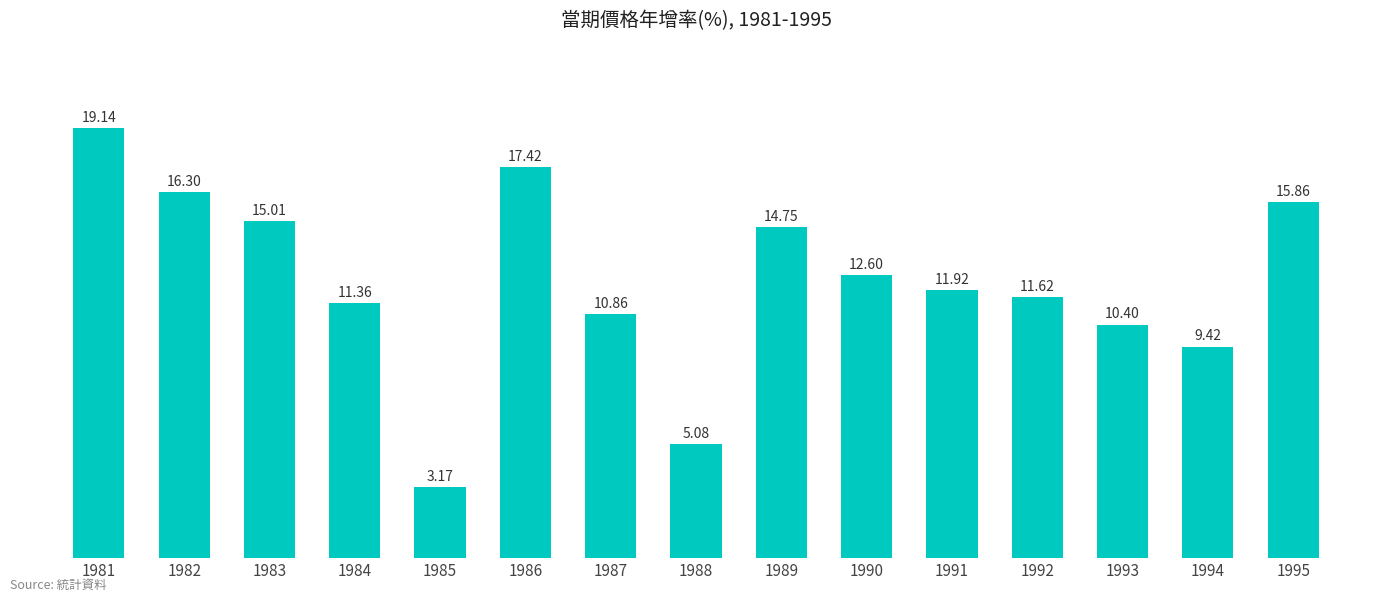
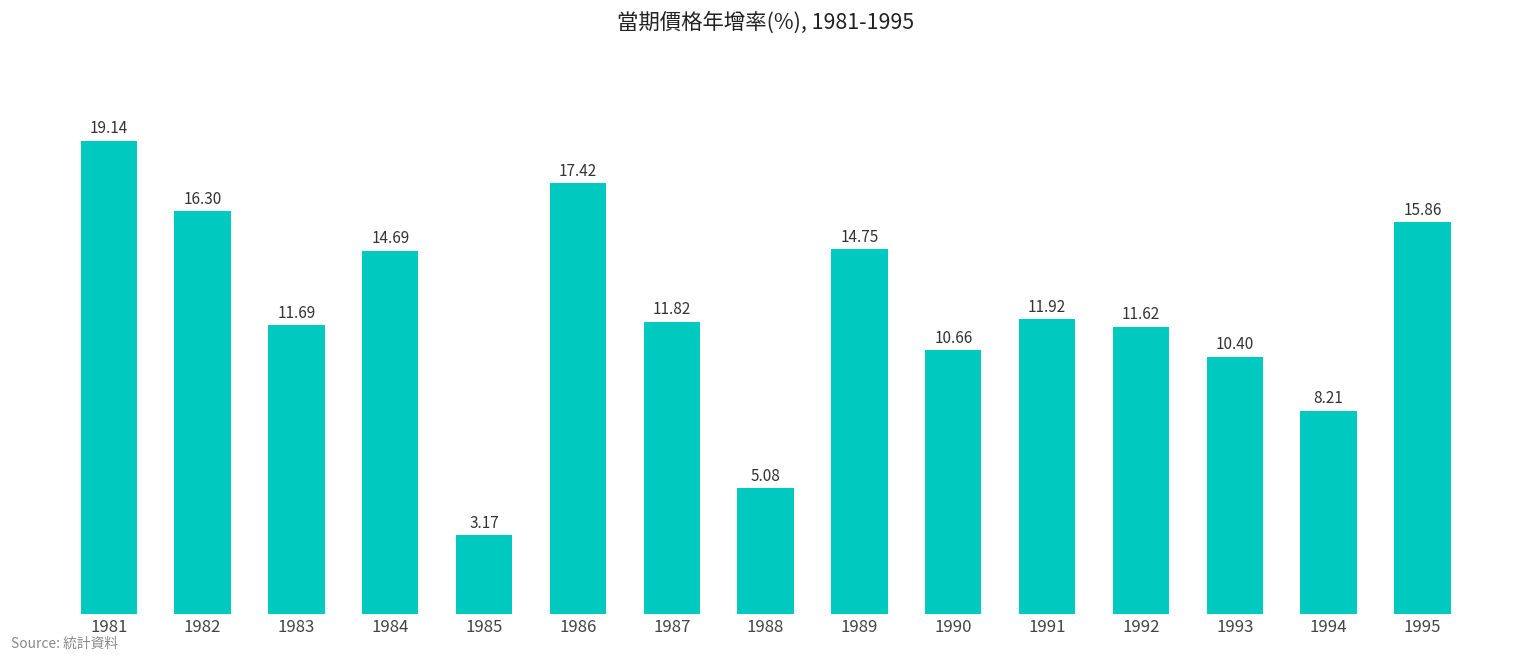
1983: 15.01 -> 11.69
1984: 11.36 -> 14.69
1987: 10.86 -> 11.82
1990: 12.60 -> 10.66
1994: 9.42 -> 8.21
